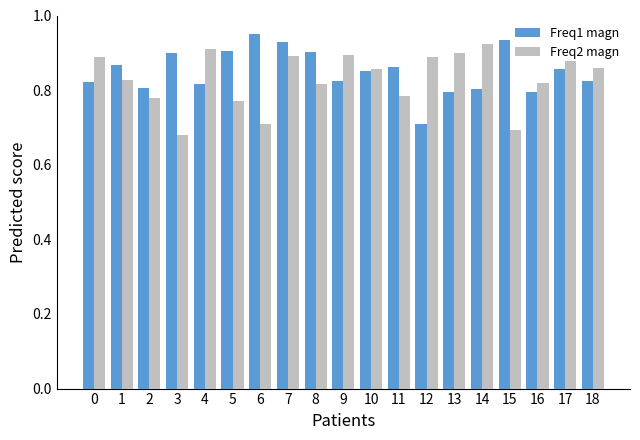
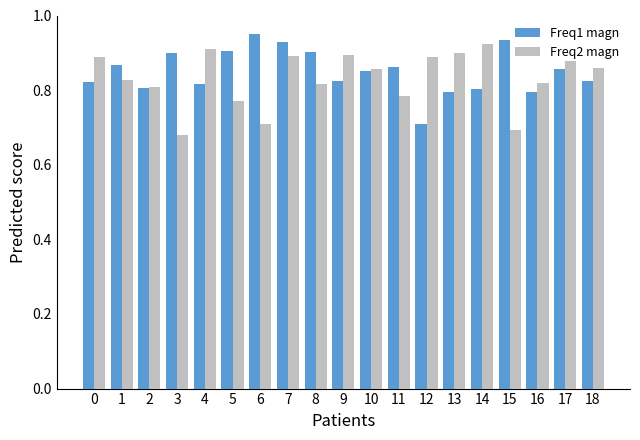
Freq2 magn, 2: 0.78 -> 0.81
